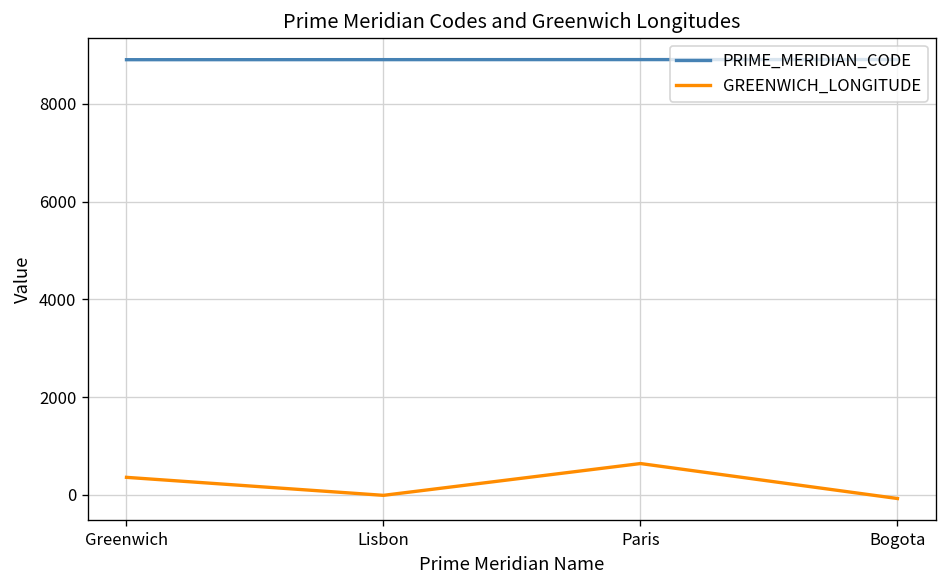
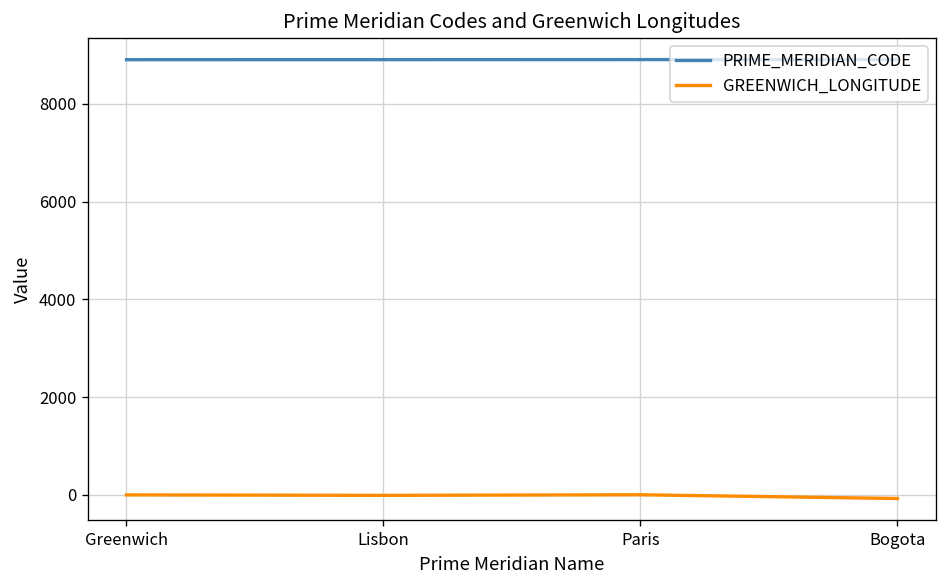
GREENWICH_LONGITUDE, Greenwich: 400 -> 0
GREENWICH_LONGITUDE, Paris: 600 -> 0
